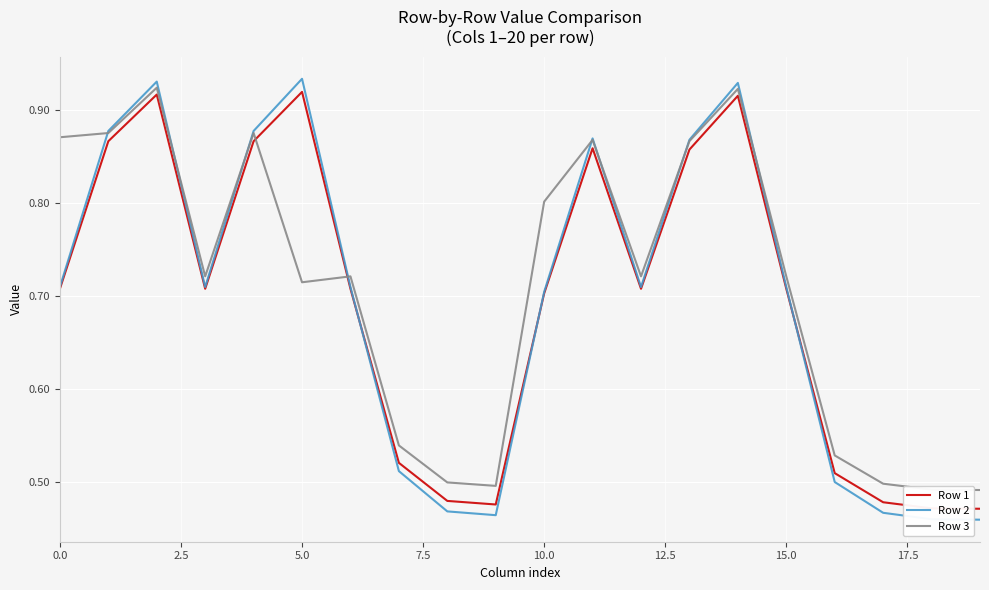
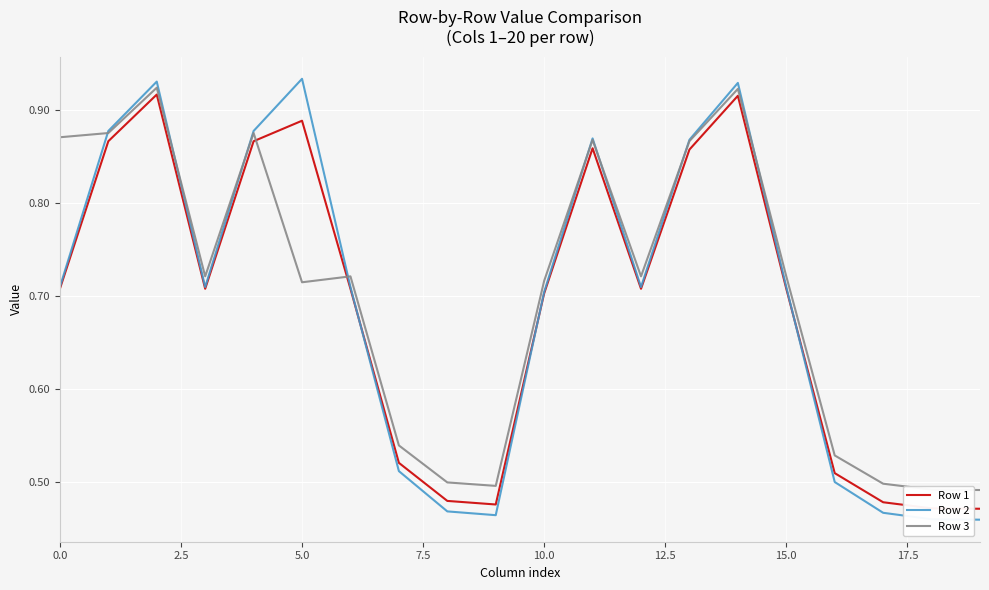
Row 1, 5.0: 0.92 -> 0.89
Row 3, 10.0: 0.80 -> 0.72
